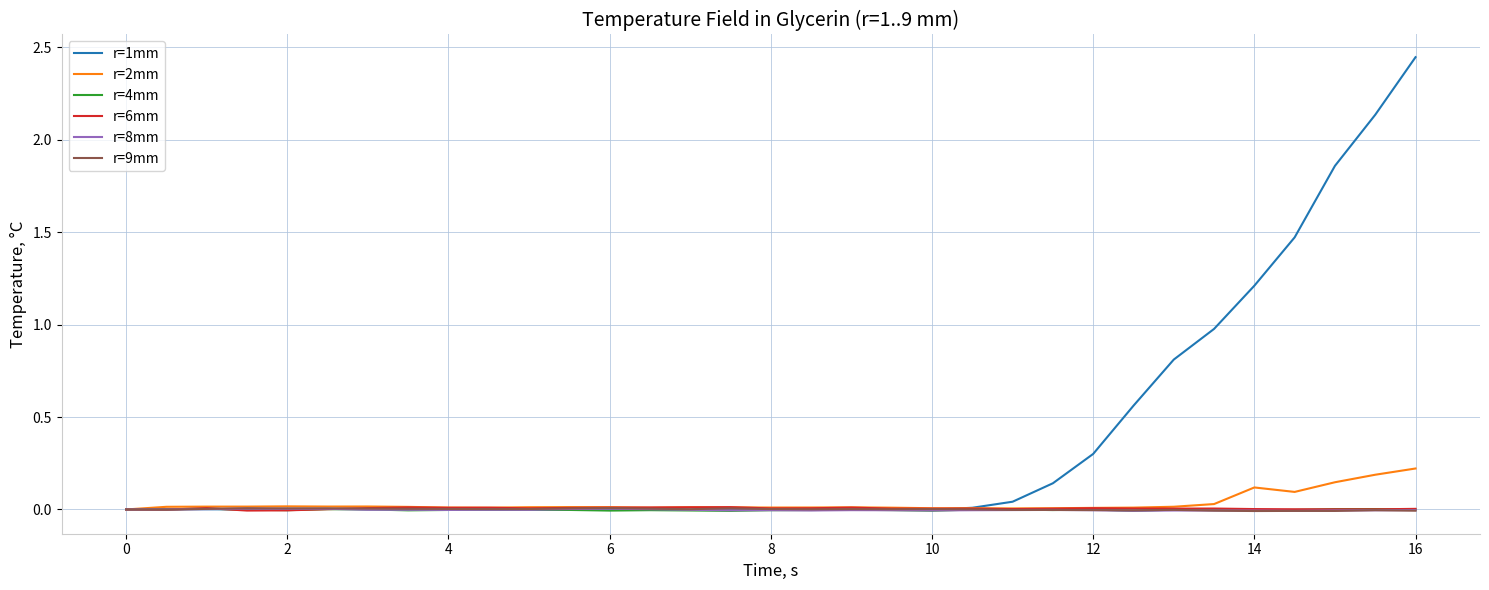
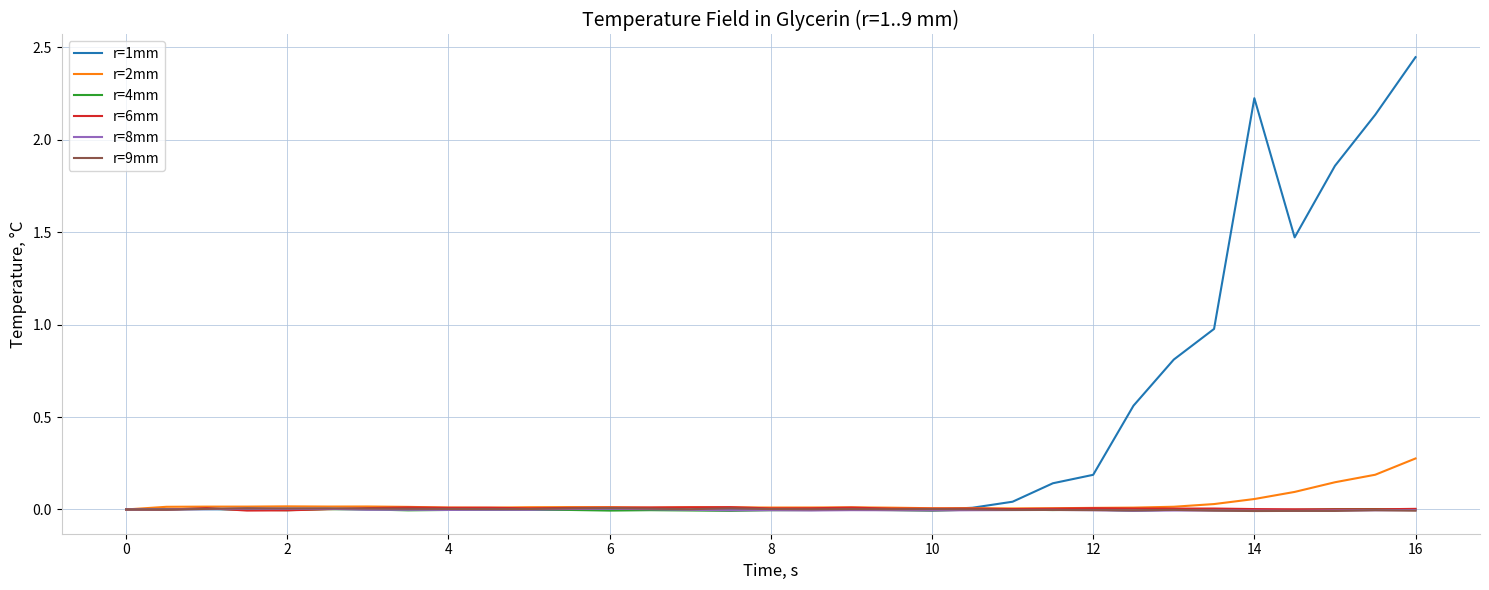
r=1mm, 12: 0.30 -> 0.19
r=1mm, 14: 1.21 -> 2.22
r=2mm, 14: 0.12 -> 0.06
r=2mm, 16: 0.22 -> 0.28
